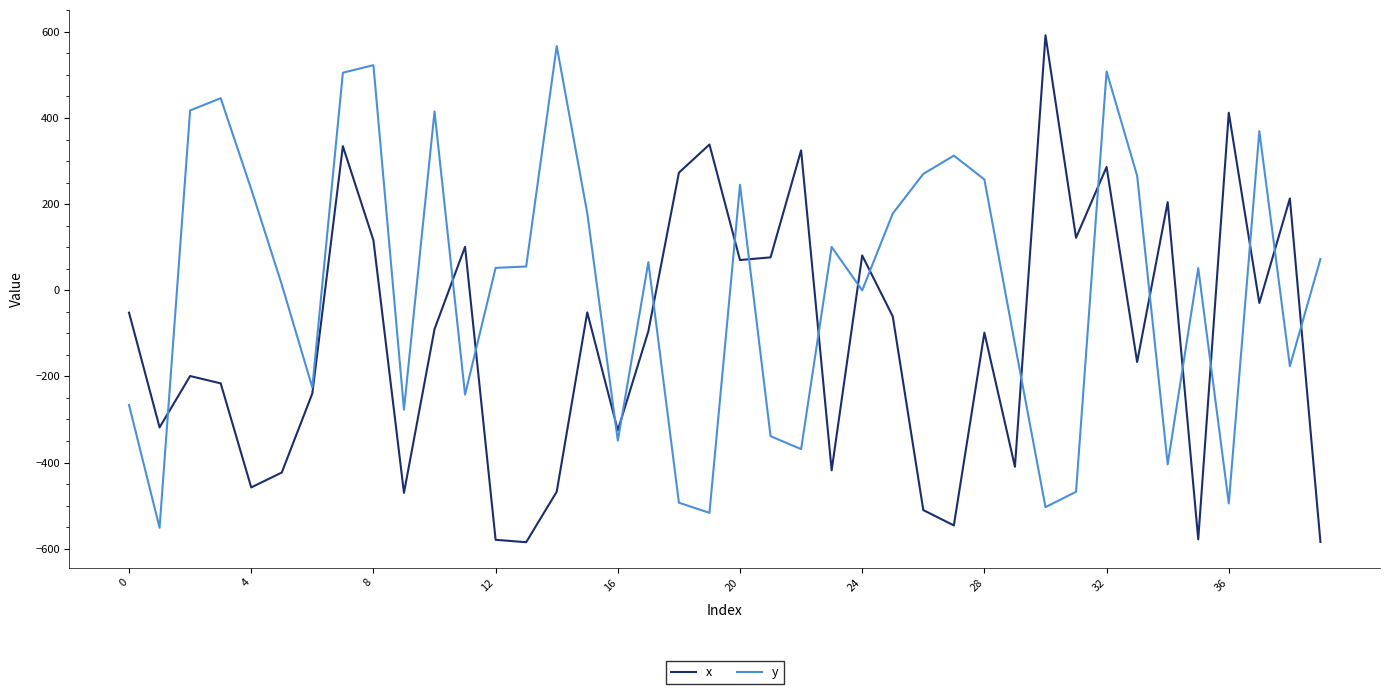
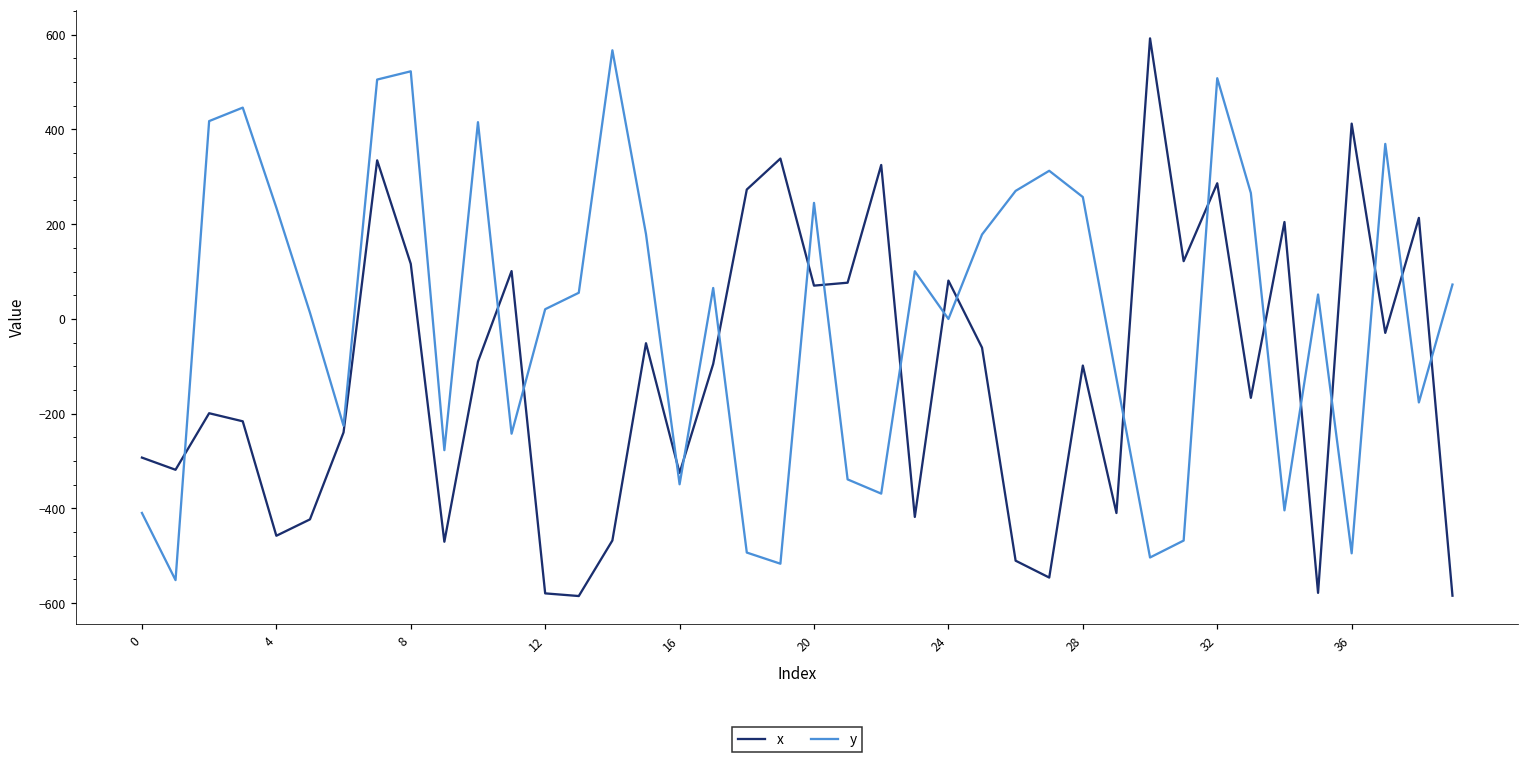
x, 0: -50 -> -290
y, 0: -270 -> -410
y, 12: 50 -> 20
